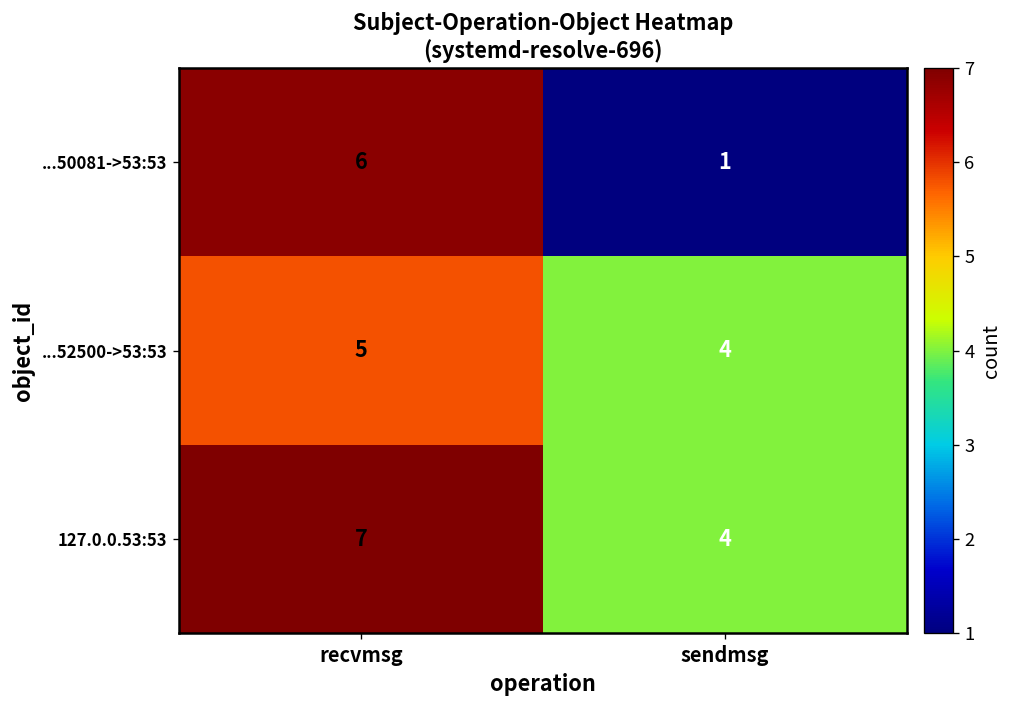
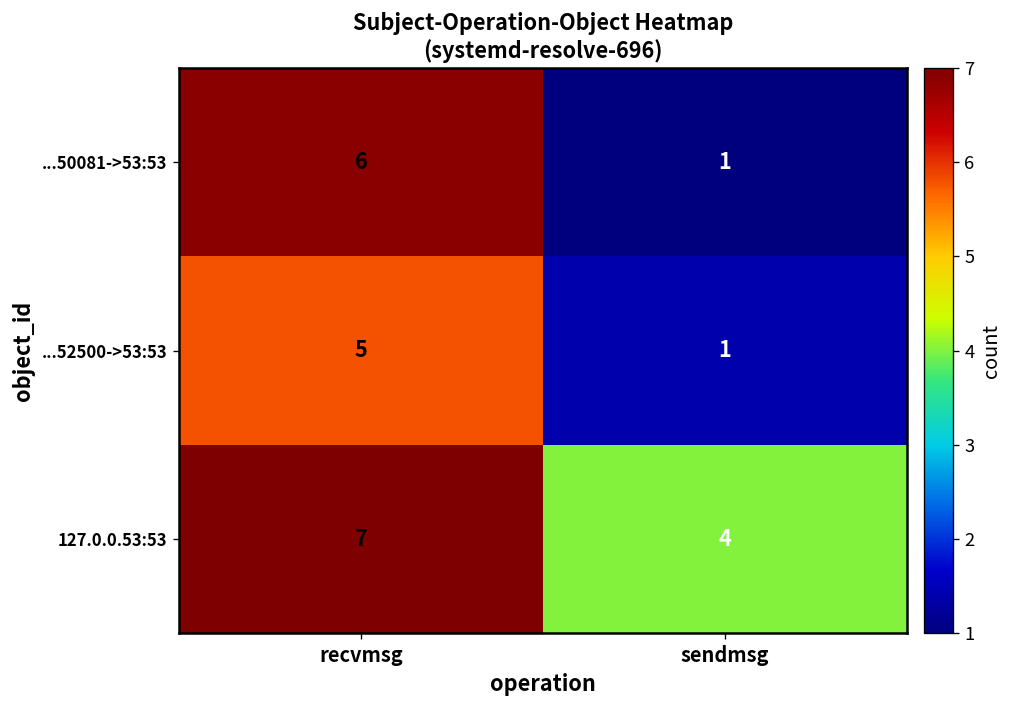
...52500->53:53, sendmsg: 4 -> 1
